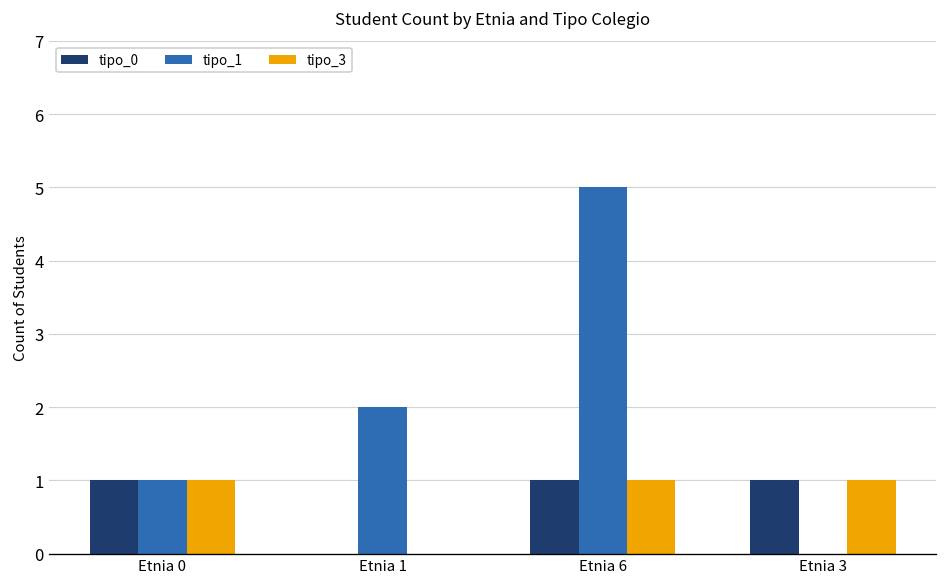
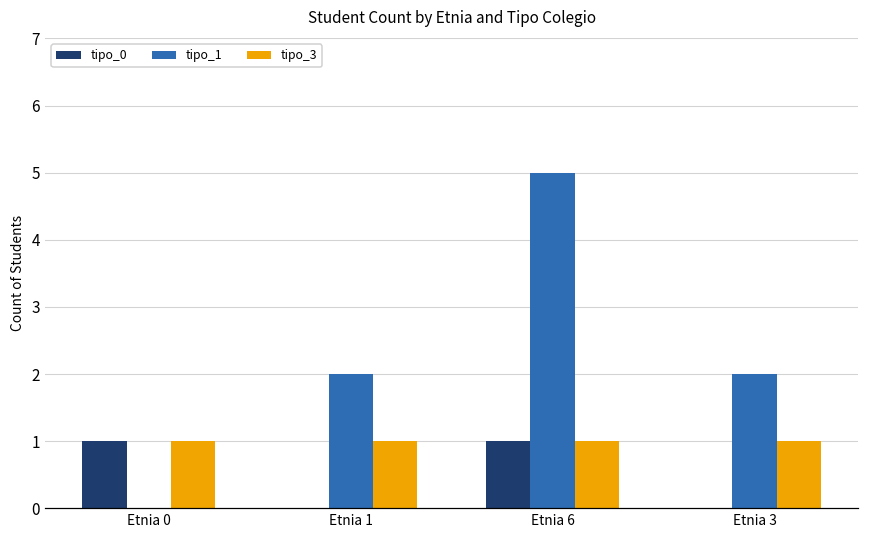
tipo_1, Etnia 0: 1 -> 0
tipo_3, Etnia 1: 0 -> 1
tipo_0, Etnia 3: 1 -> 0
tipo_1, Etnia 3: 0 -> 2
